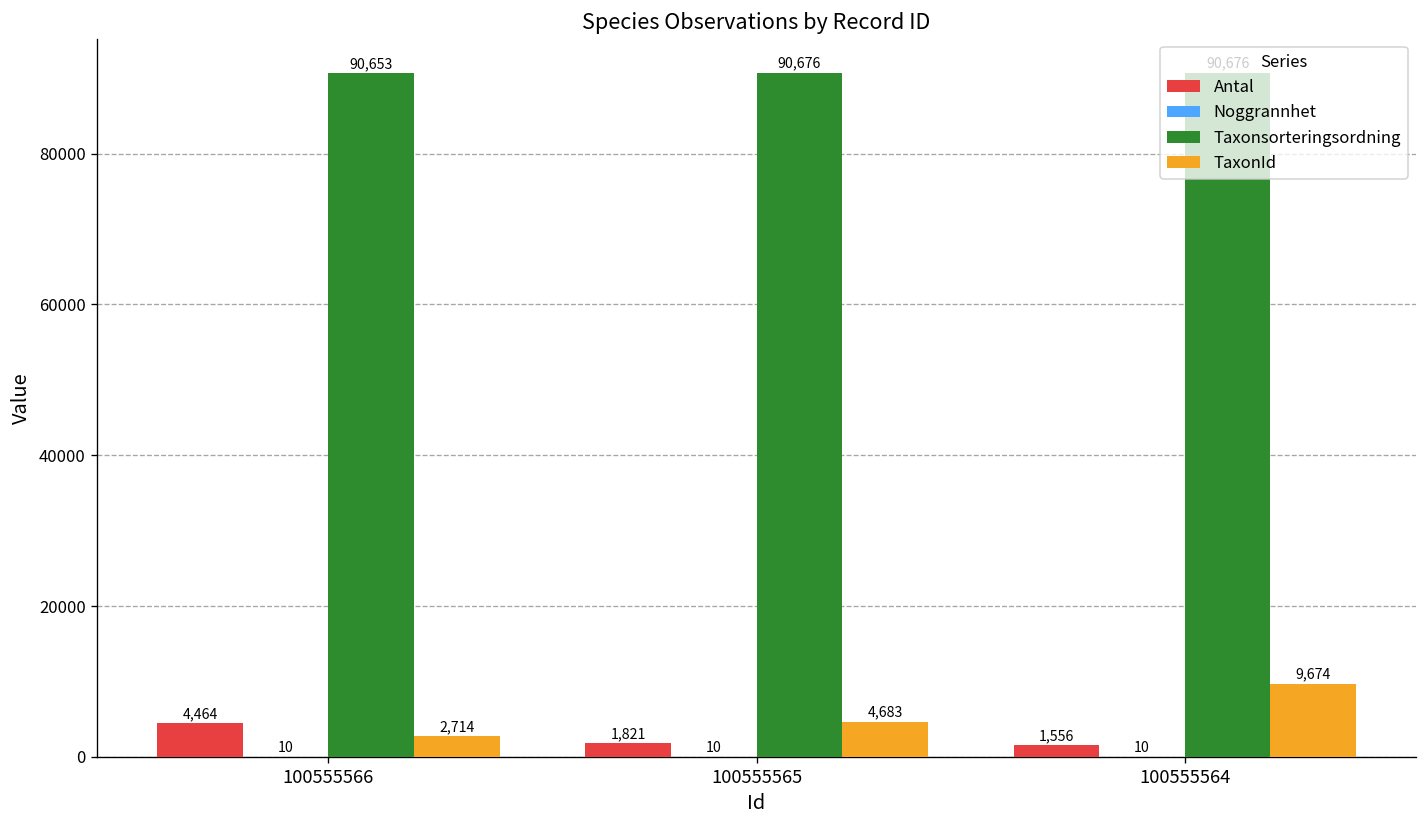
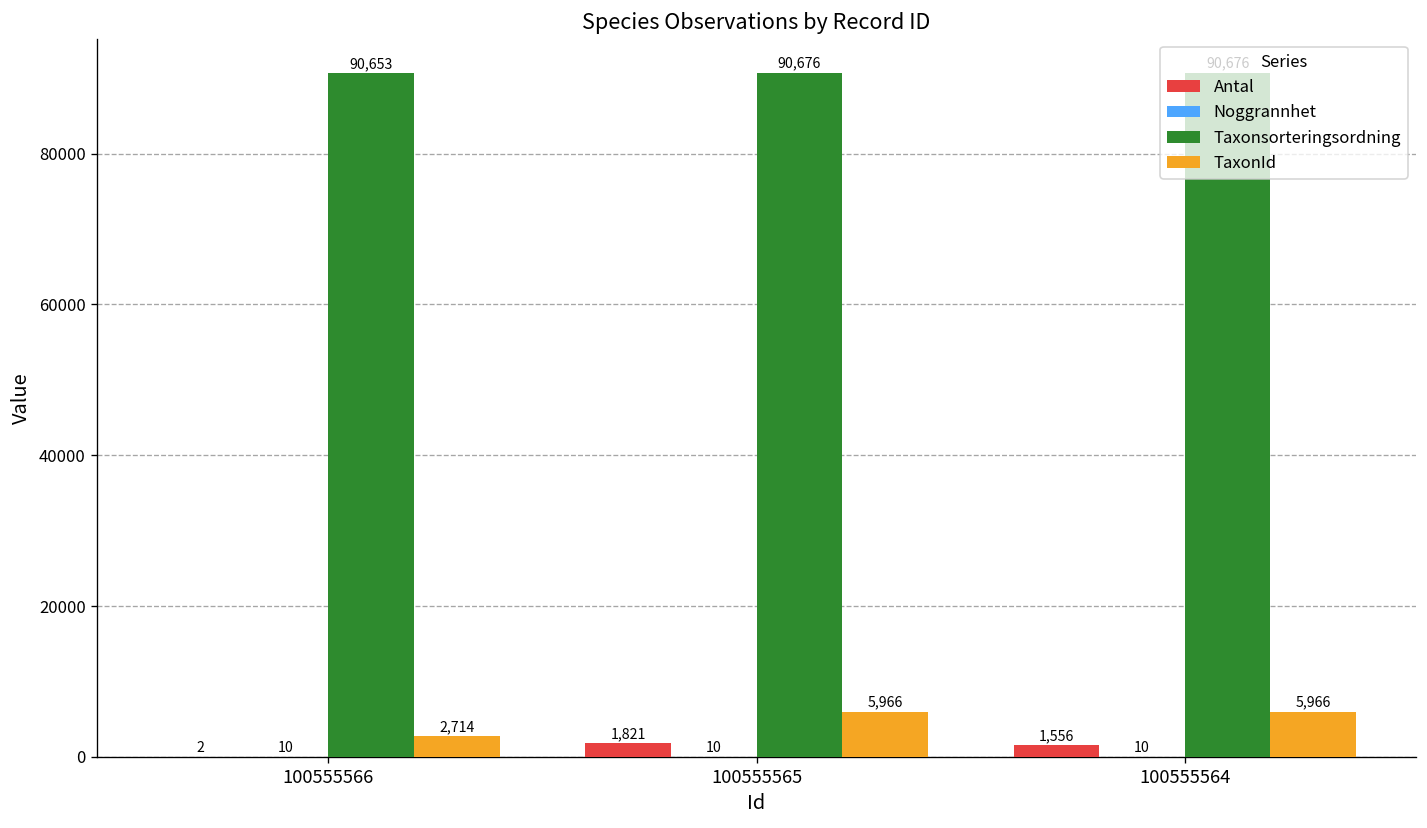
Antal, 100555566: 4,464 -> 2
TaxonId, 100555565: 4,683 -> 5,966
TaxonId, 100555564: 9,674 -> 5,966
